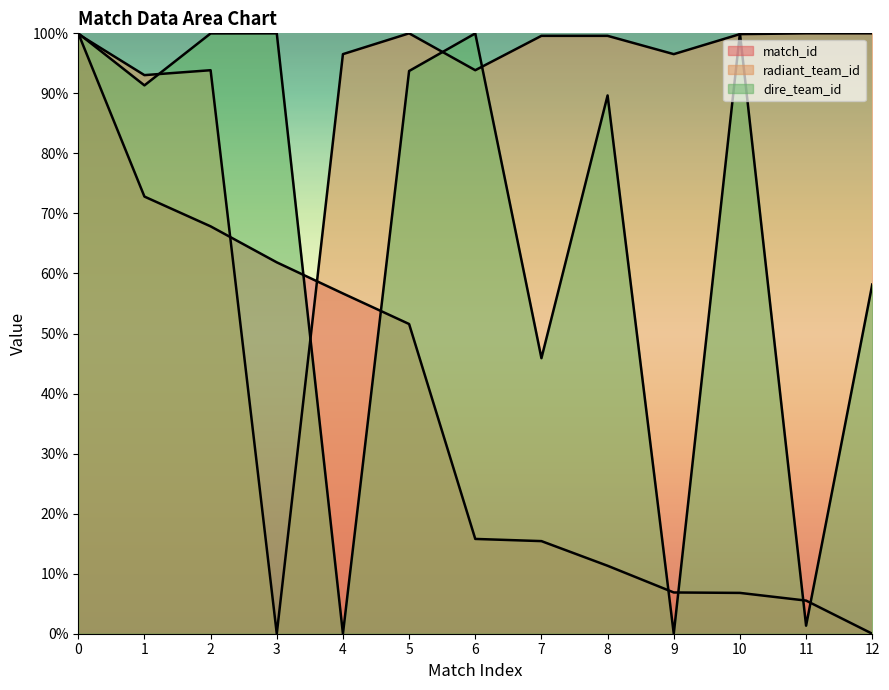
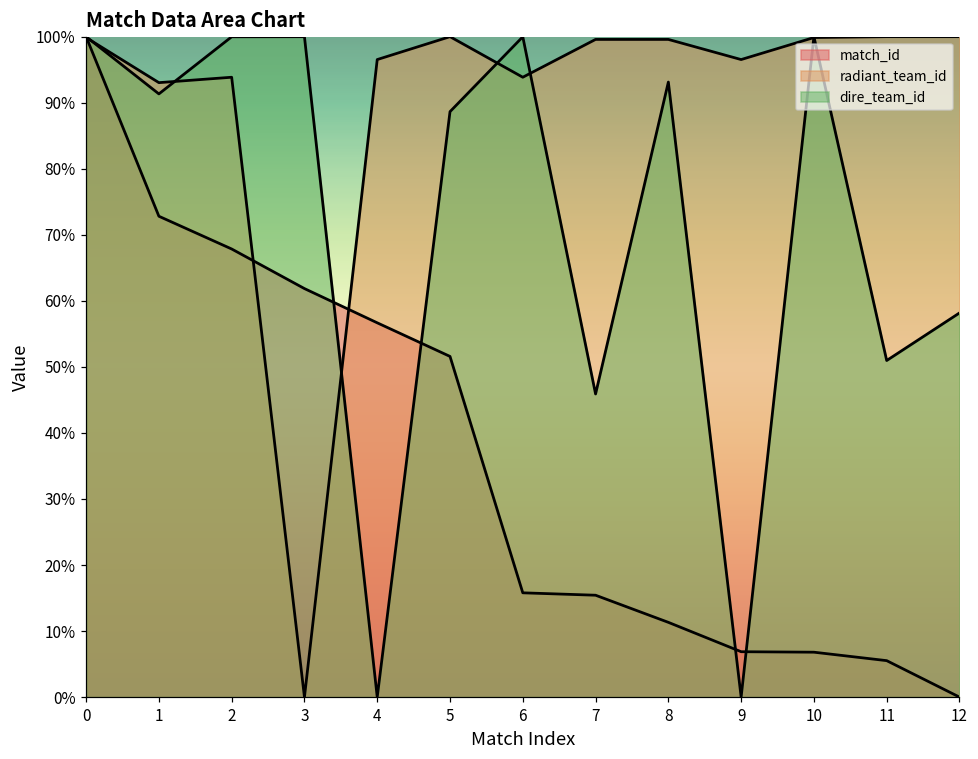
dire_team_id, 5: 94% -> 89%
dire_team_id, 8: 90% -> 93%
dire_team_id, 11: 1% -> 51%
